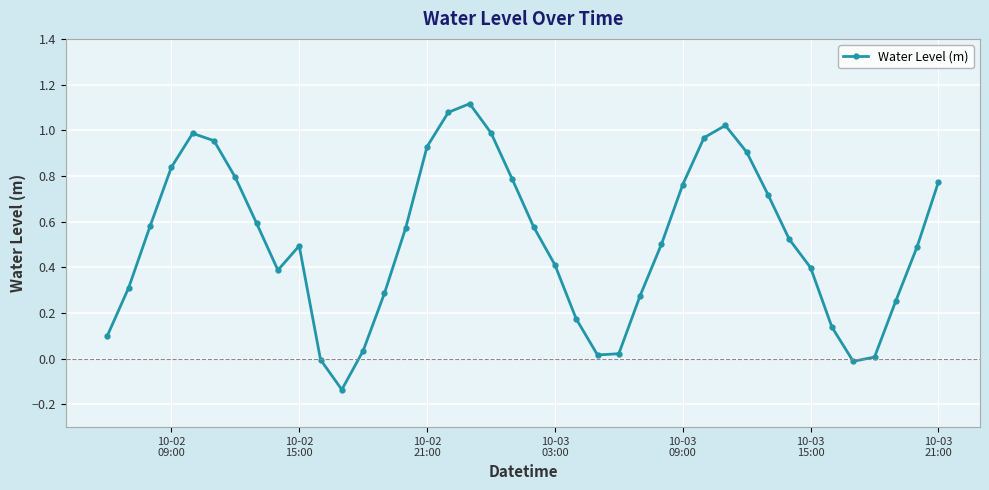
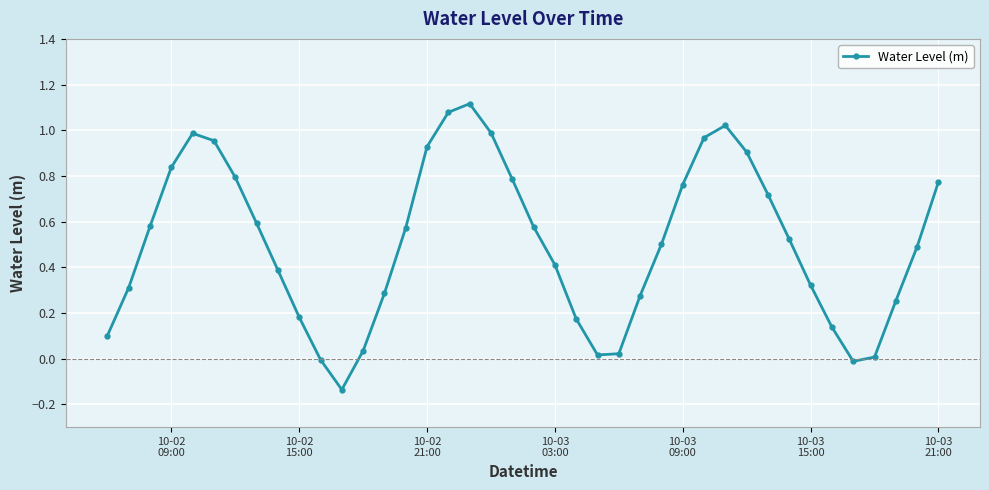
10-02 15:00: 0.49 -> 0.18
10-03 15:00: 0.40 -> 0.32
